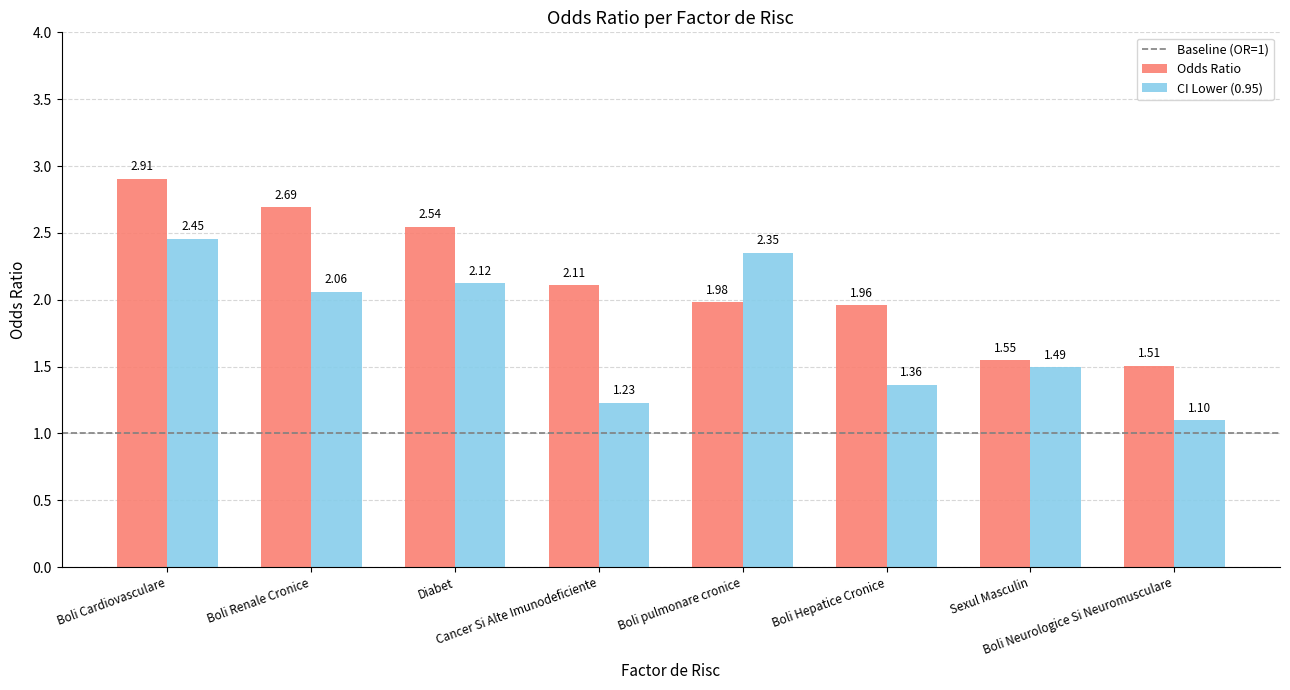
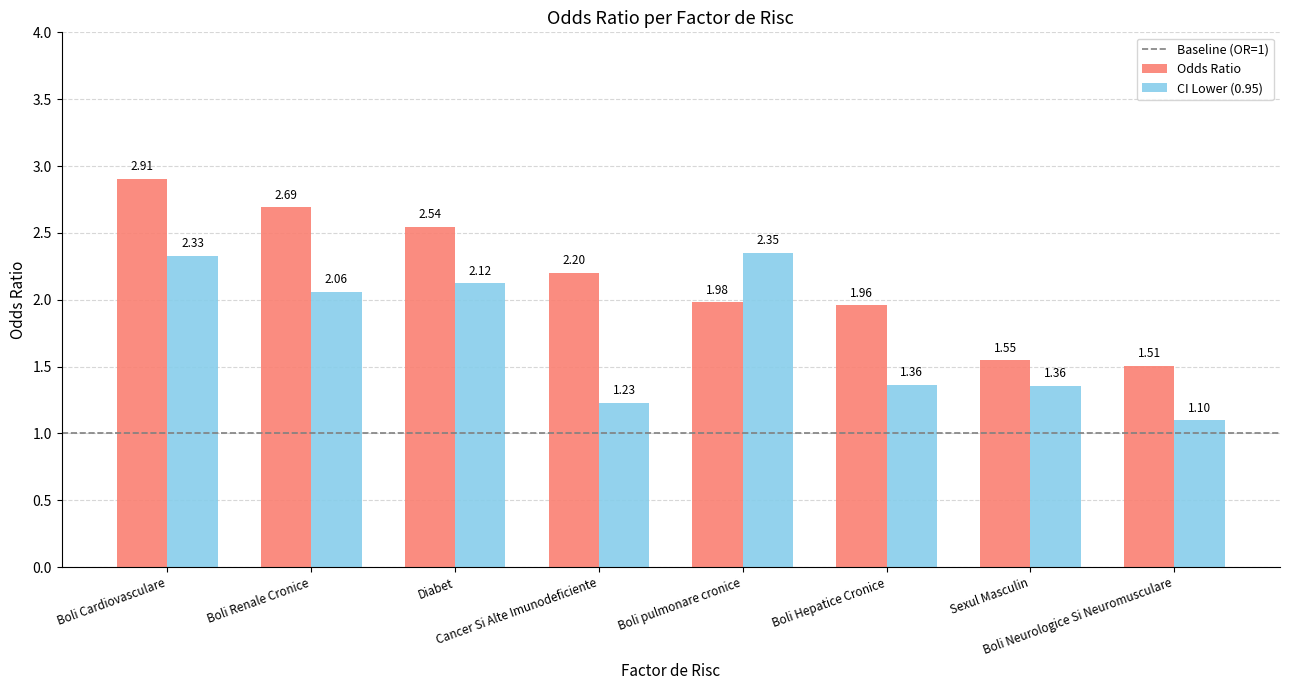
CI Lower (0.95), Boli Cardiovasculare: 2.45 -> 2.33
Odds Ratio, Cancer Si Alte Imunodeficiente: 2.11 -> 2.20
CI Lower (0.95), Sexul Masculin: 1.49 -> 1.36
